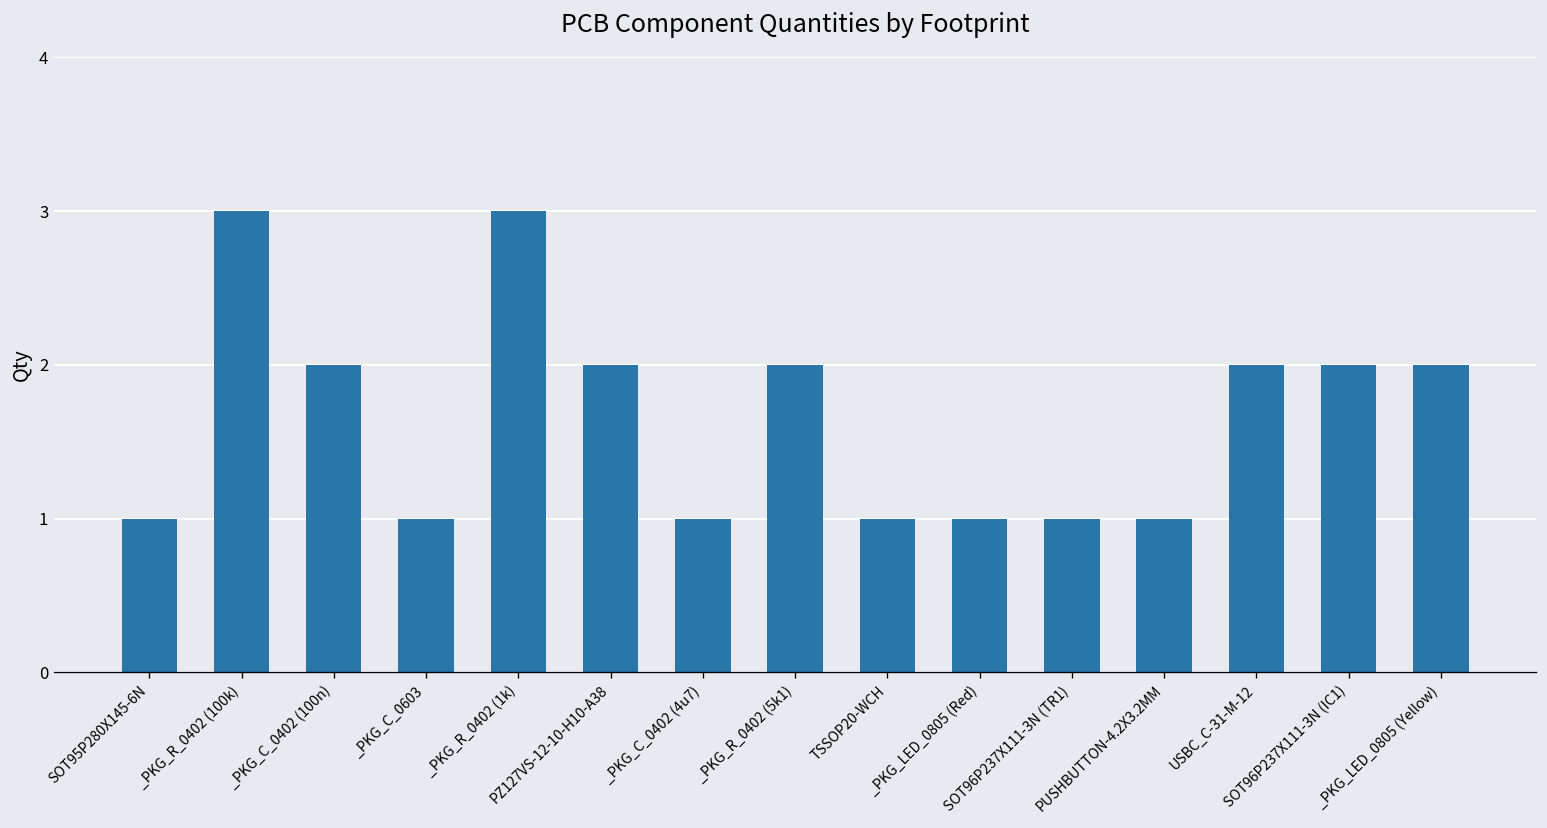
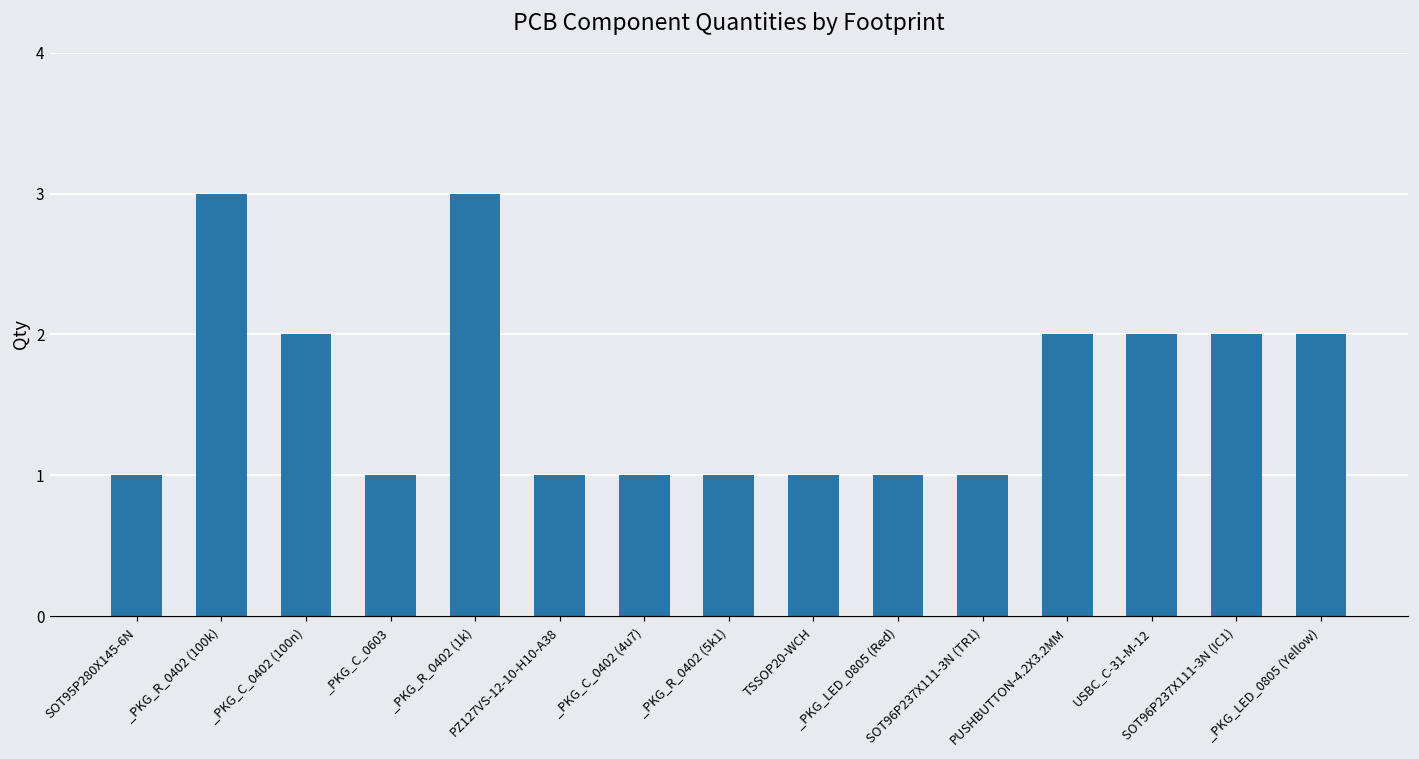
PZ127VS-12-10-H10-A38: 2 -> 1
_PKG_R_0402 (5k1): 2 -> 1
PUSHBUTTON-4.2X3.2MM: 1 -> 2
